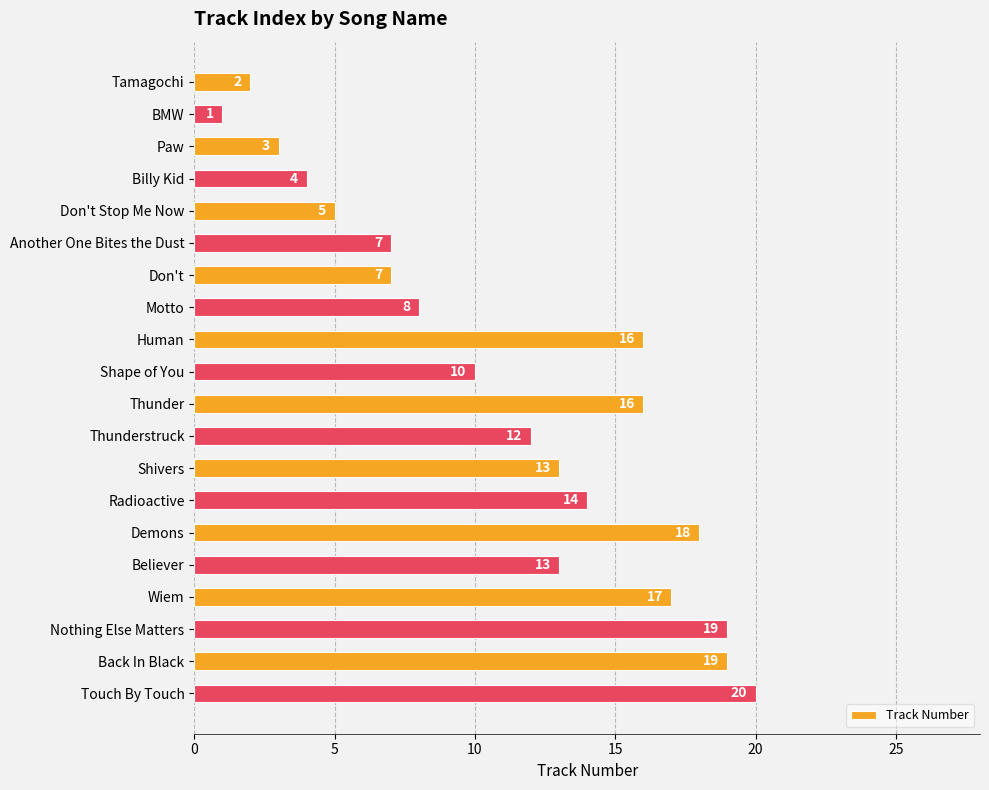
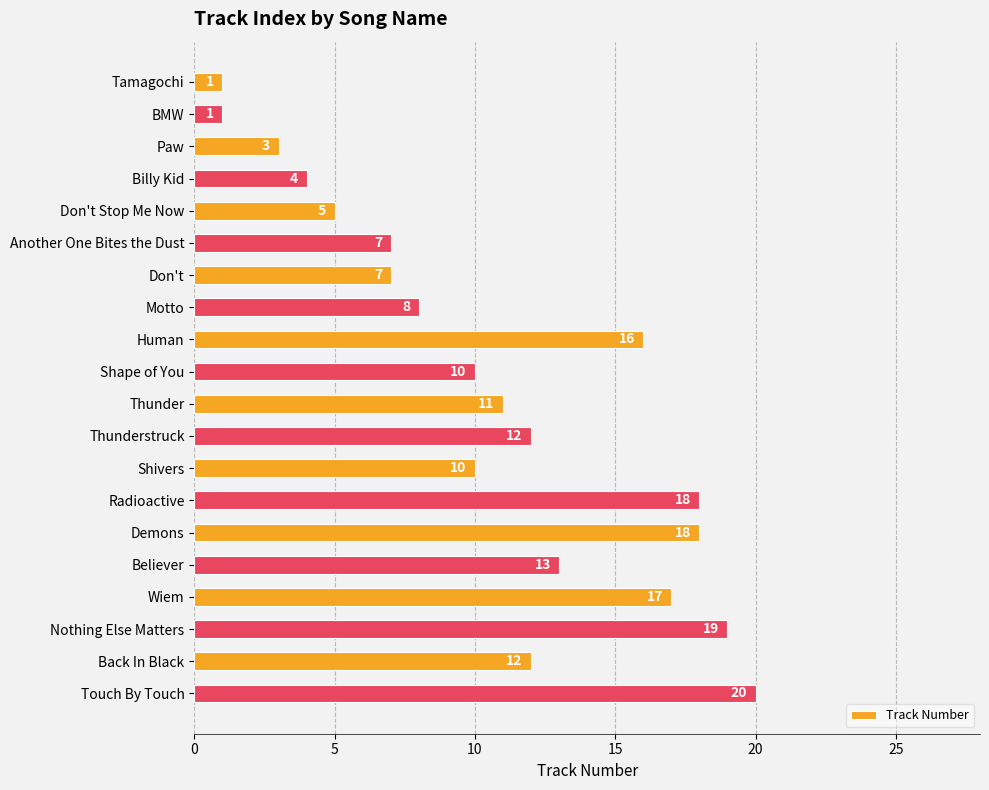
Tamagochi: 2 -> 1
Thunder: 16 -> 11
Shivers: 13 -> 10
Radioactive: 14 -> 18
Back In Black: 19 -> 12
